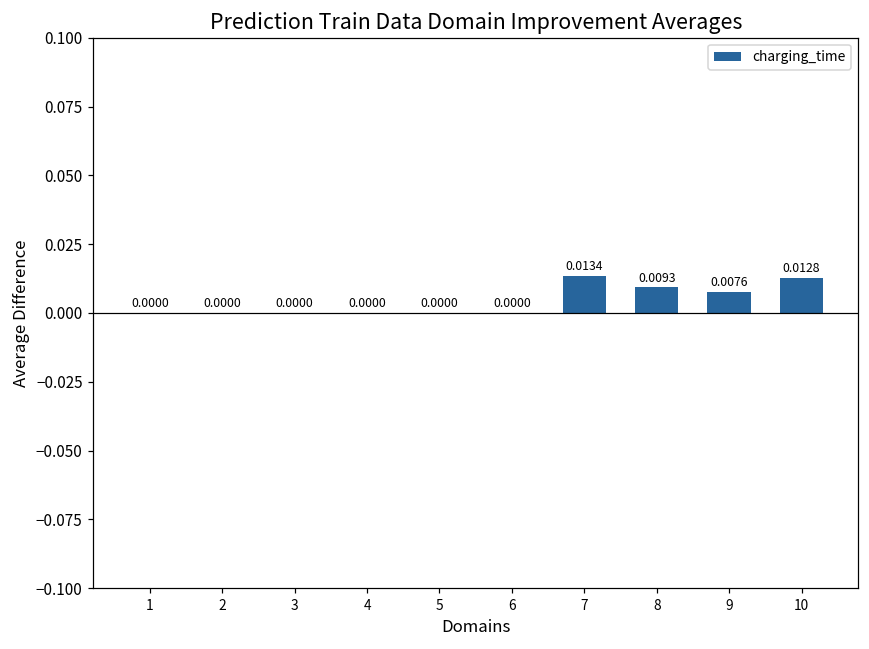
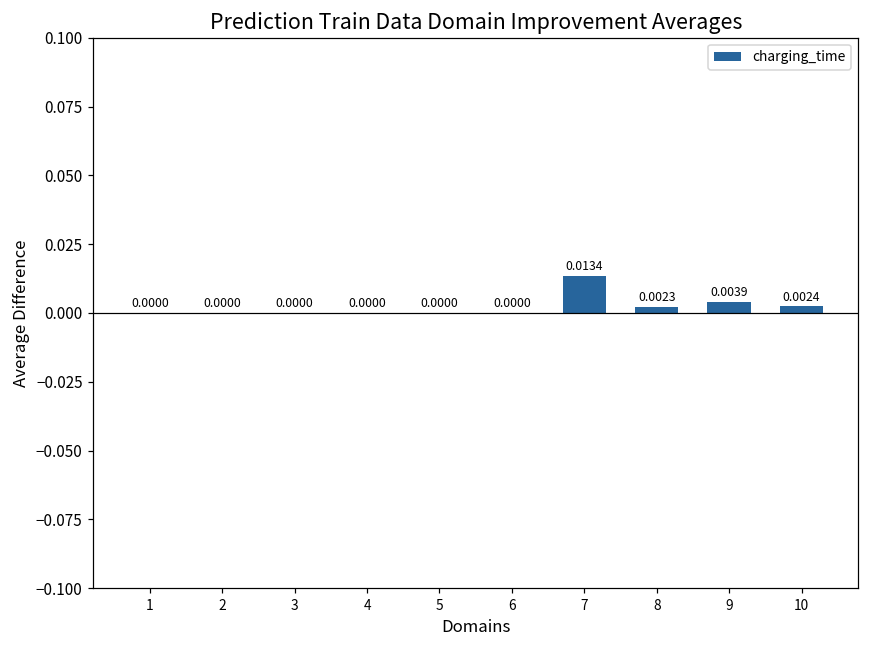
8: 0.0093 -> 0.0023
9: 0.0076 -> 0.0039
10: 0.0128 -> 0.0024
